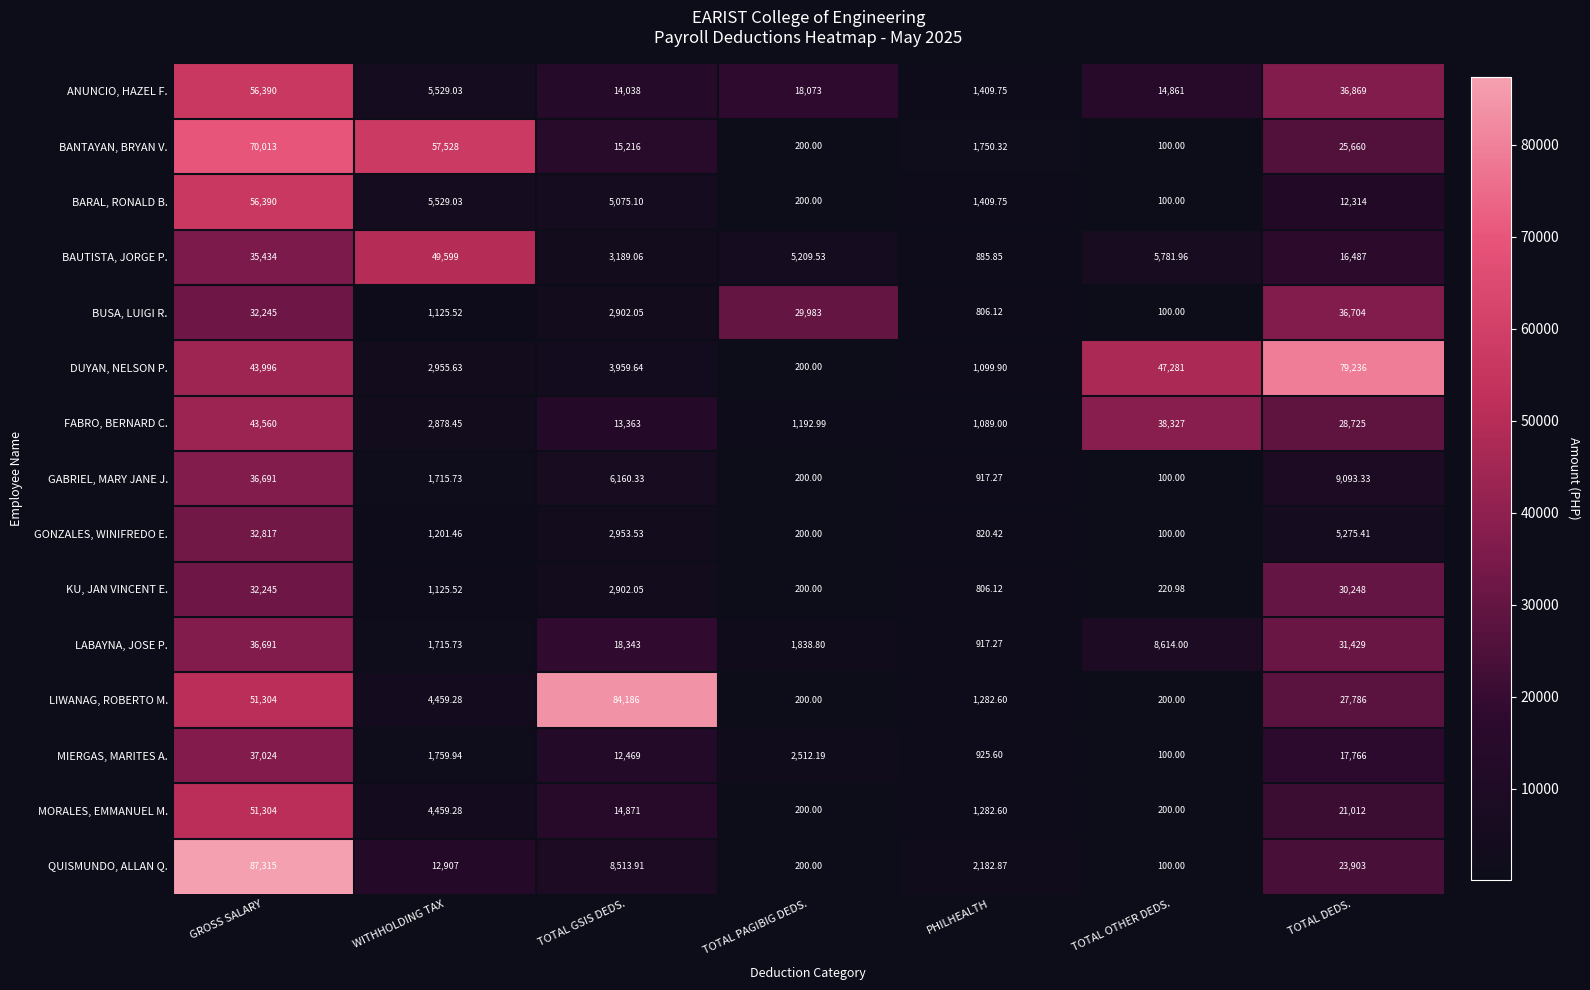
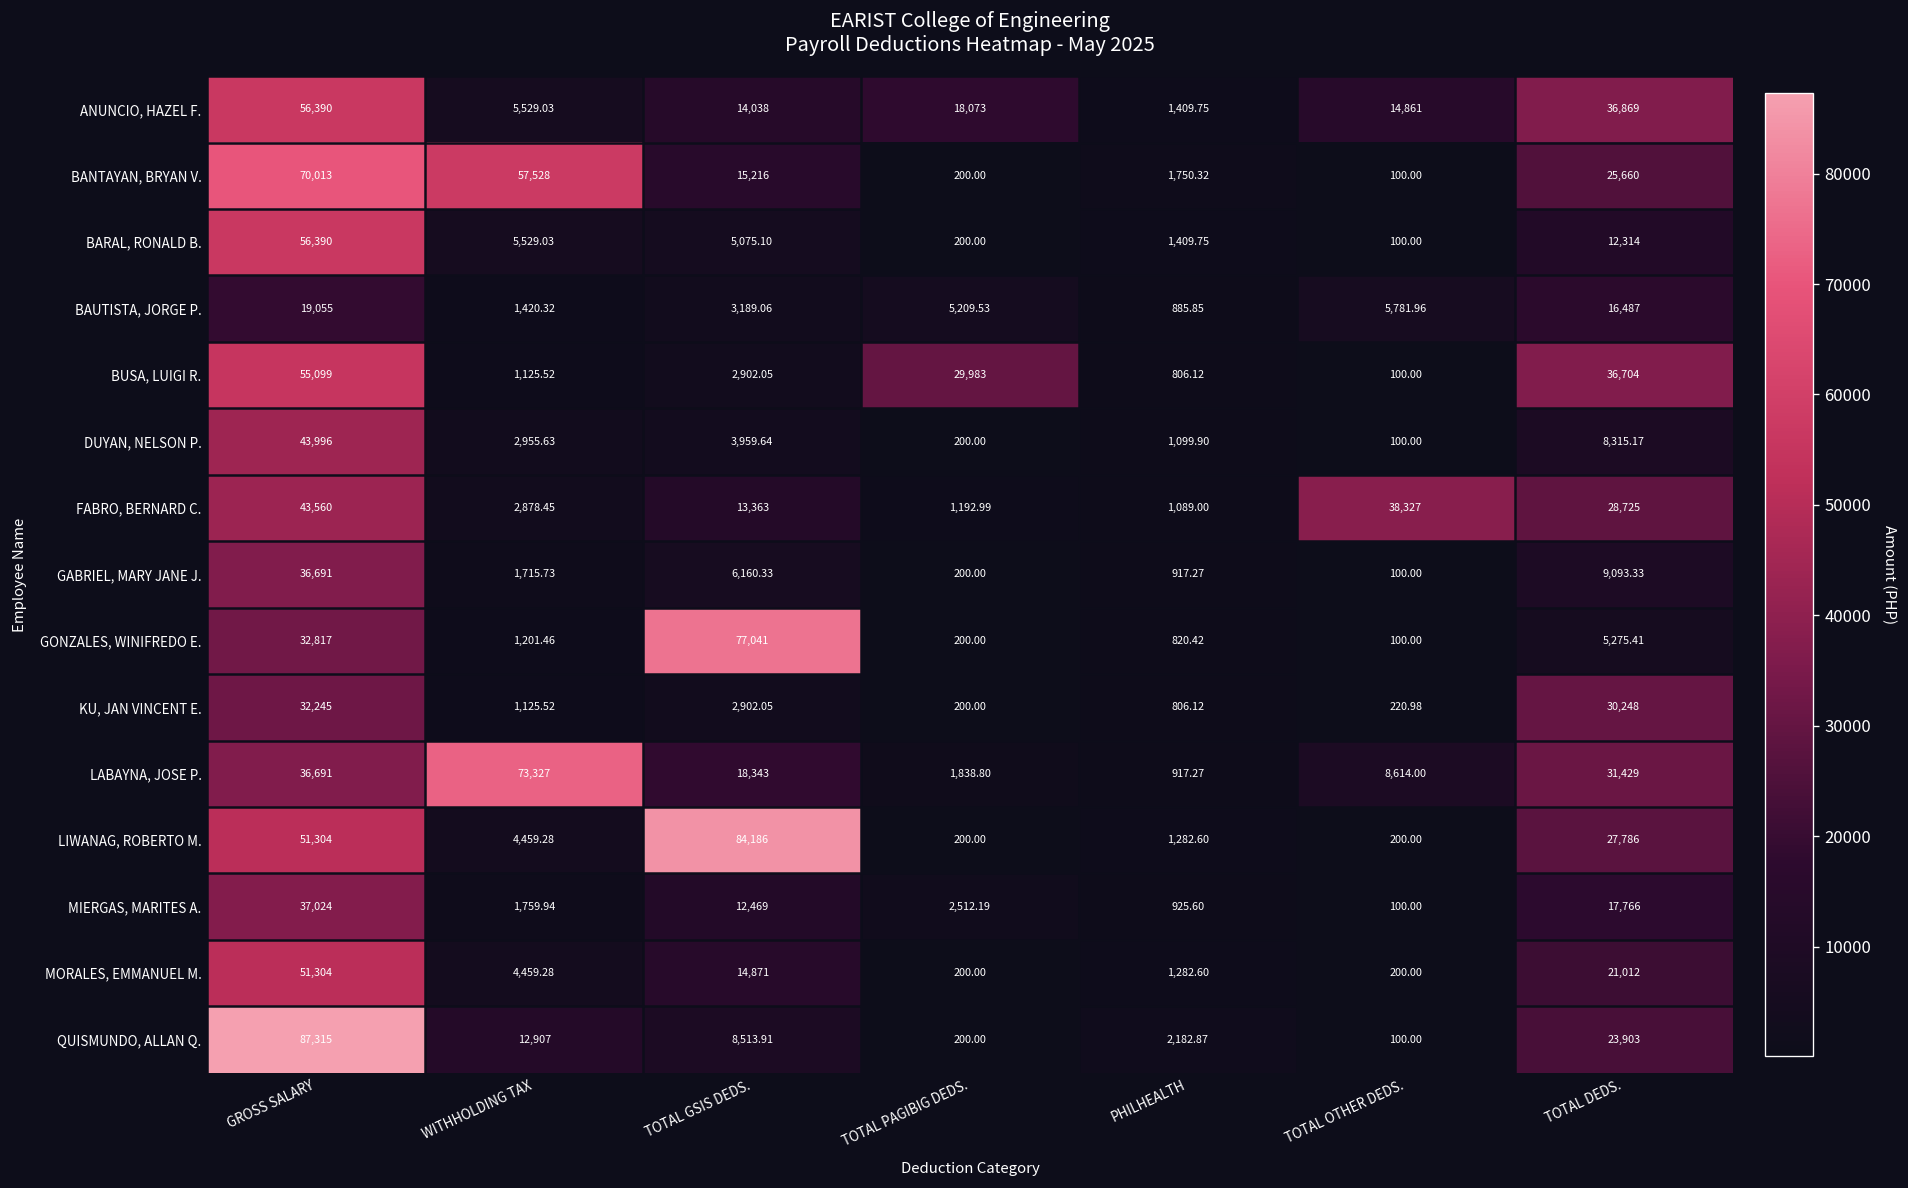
BAUTISTA, JORGE P., GROSS SALARY: 35,434 -> 19,055
BAUTISTA, JORGE P., WITHHOLDING TAX: 49,599 -> 1,420.32
BUSA, LUIGI R., GROSS SALARY: 32,245 -> 55,099
DUYAN, NELSON P., TOTAL OTHER DEDS.: 47,281 -> 100.00
DUYAN, NELSON P., TOTAL DEDS.: 79,236 -> 8,315.17
GONZALES, WINIFREDO E., TOTAL GSIS DEDS.: 2,953.53 -> 77,041
LABAYNA, JOSE P., WITHHOLDING TAX: 1,715.73 -> 73,327
